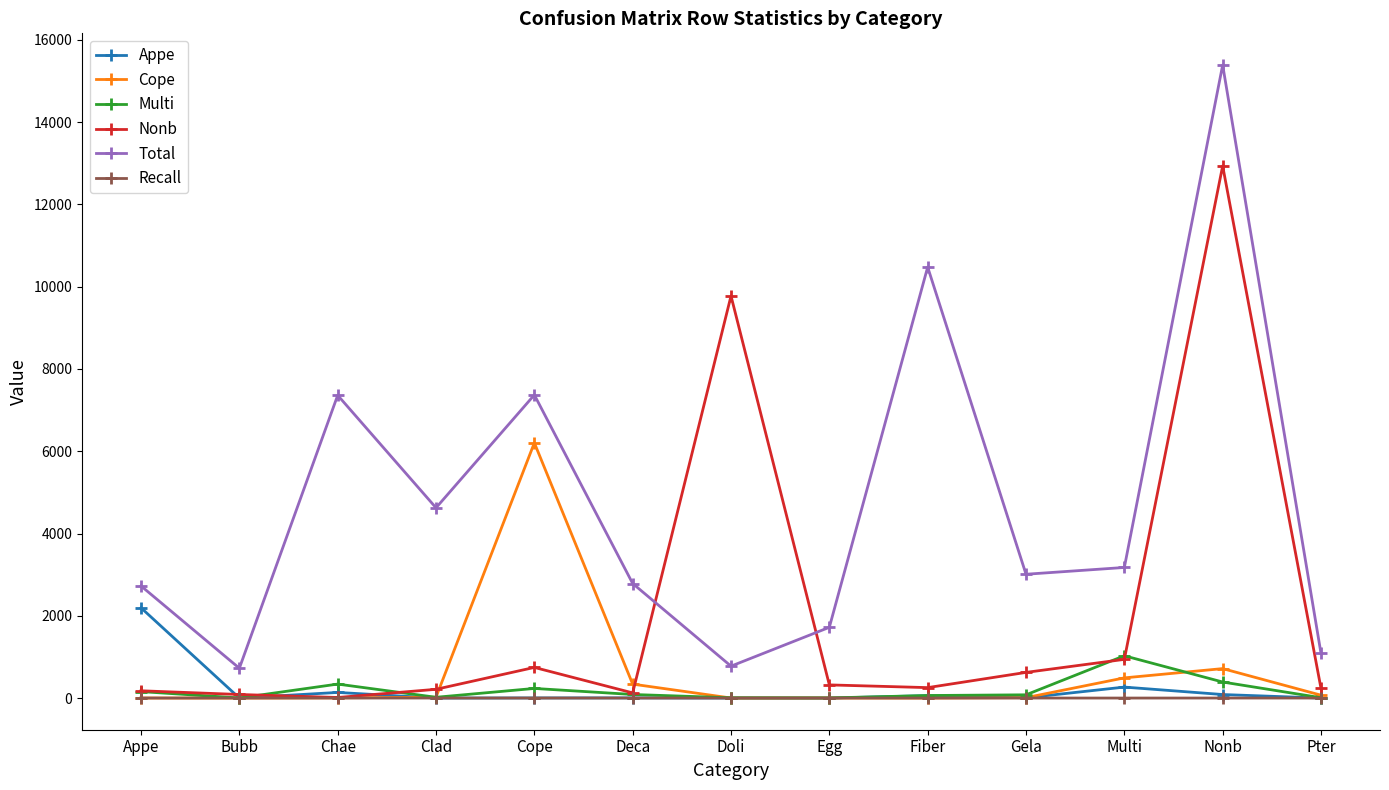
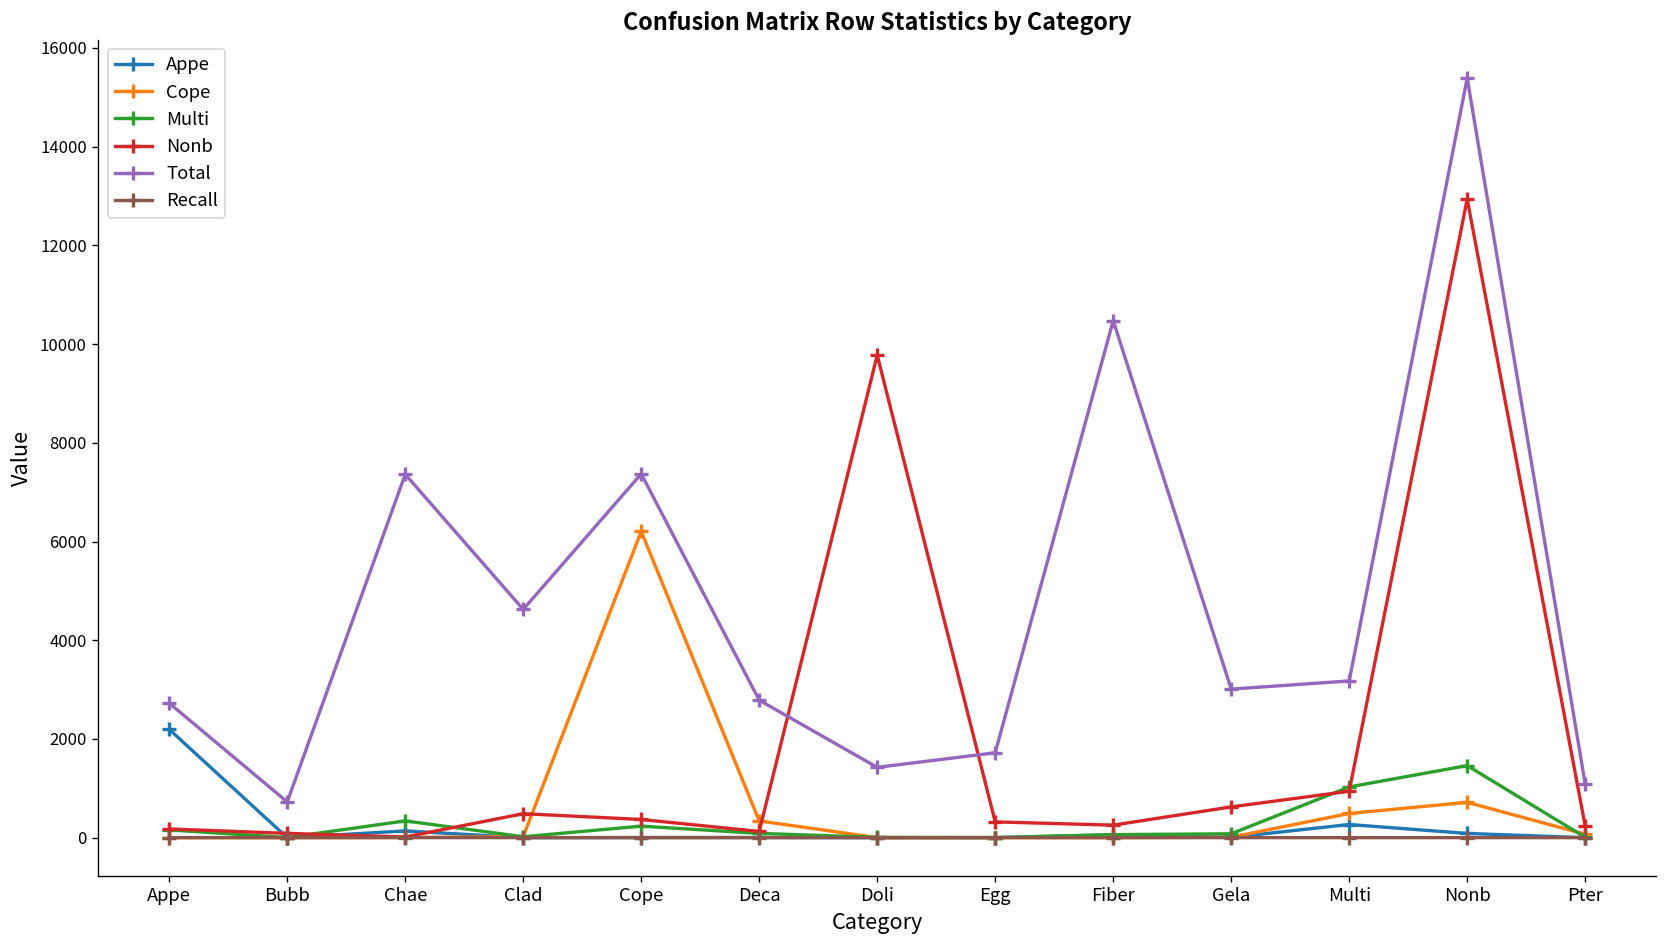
Nonb, Clad: 200 -> 500
Nonb, Cope: 700 -> 400
Total, Doli: 800 -> 1400
Multi, Nonb: 400 -> 1500
